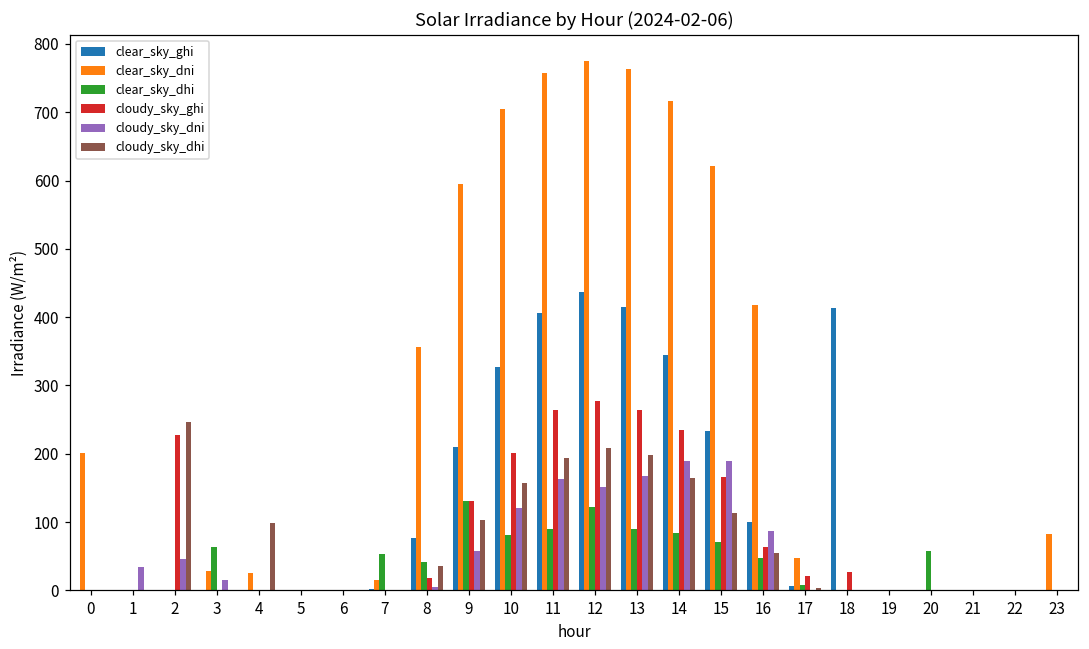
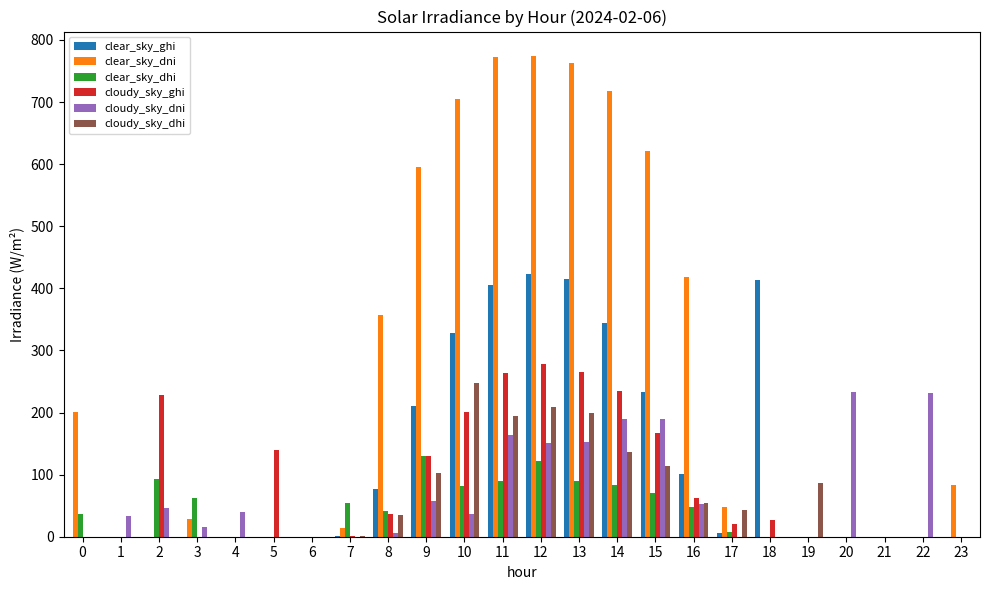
clear_sky_dhi, 0: 0 -> 40
clear_sky_dhi, 2: 0 -> 90
cloudy_sky_dhi, 2: 250 -> 0
clear_sky_dni, 4: 30 -> 0
cloudy_sky_dni, 4: 0 -> 40
cloudy_sky_dhi, 4: 100 -> 0
cloudy_sky_ghi, 5: 0 -> 140
cloudy_sky_ghi, 8: 20 -> 40
cloudy_sky_dni, 10: 120 -> 40
cloudy_sky_dhi, 10: 160 -> 250
clear_sky_dni, 11: 760 -> 770
clear_sky_ghi, 12: 440 -> 420
cloudy_sky_dni, 13: 170 -> 150
cloudy_sky_dhi, 14: 160 -> 140
cloudy_sky_dni, 16: 90 -> 50
cloudy_sky_dhi, 17: 0 -> 40
cloudy_sky_dhi, 19: 0 -> 90
clear_sky_dhi, 20: 60 -> 0
cloudy_sky_dni, 20: 0 -> 230
cloudy_sky_dni, 22: 0 -> 230
